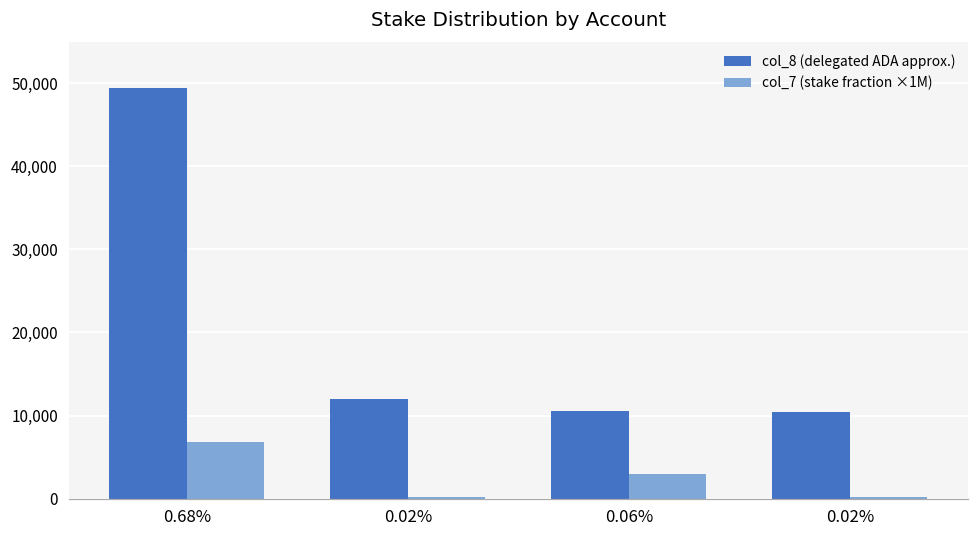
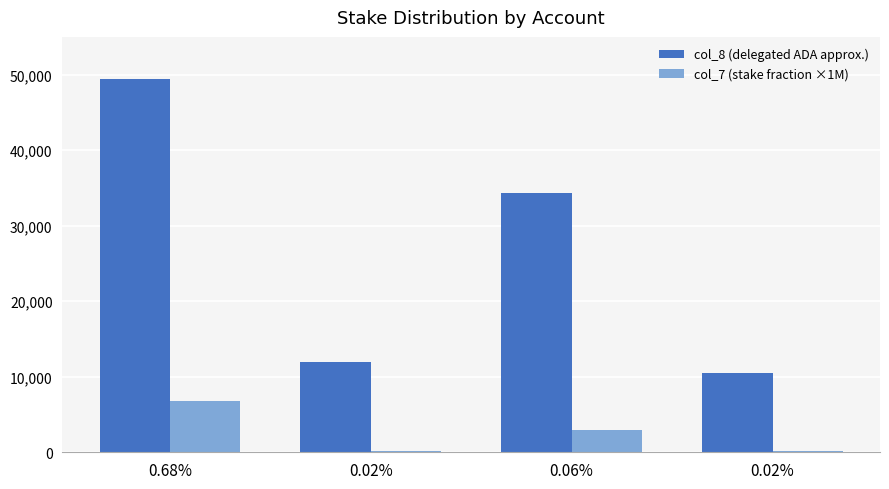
col_8 (delegated ADA approx.), 0.06%: 10,000 -> 34,000
